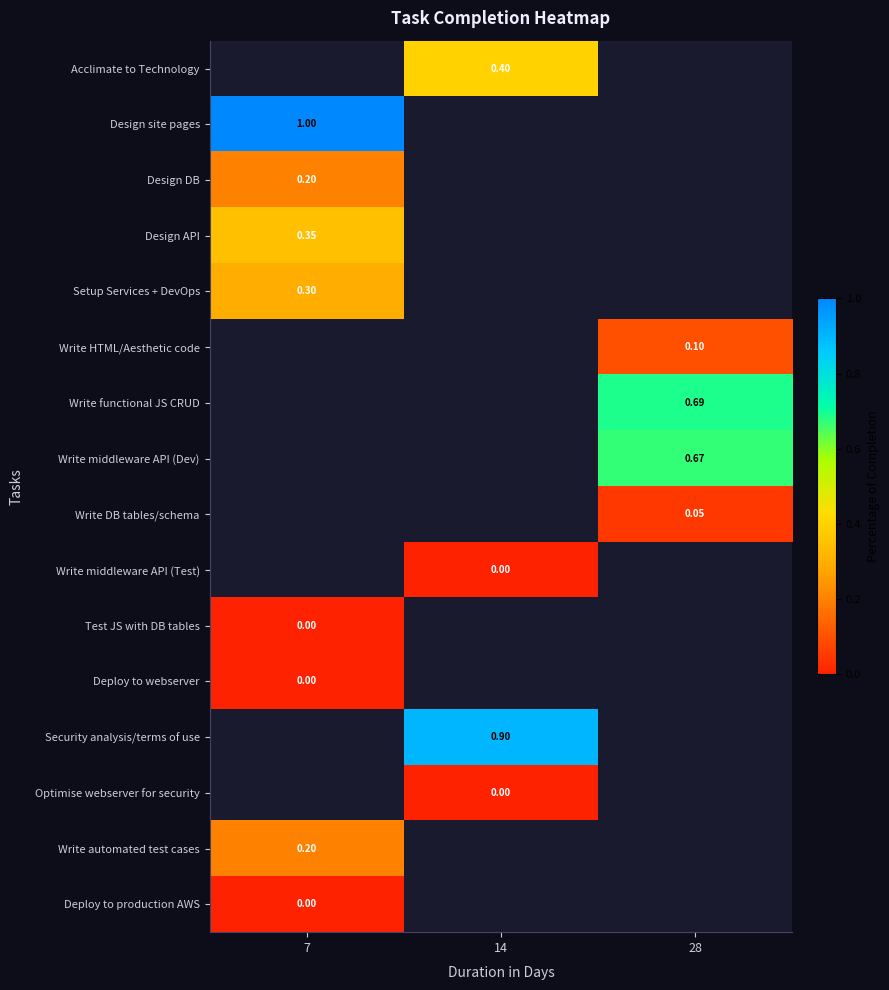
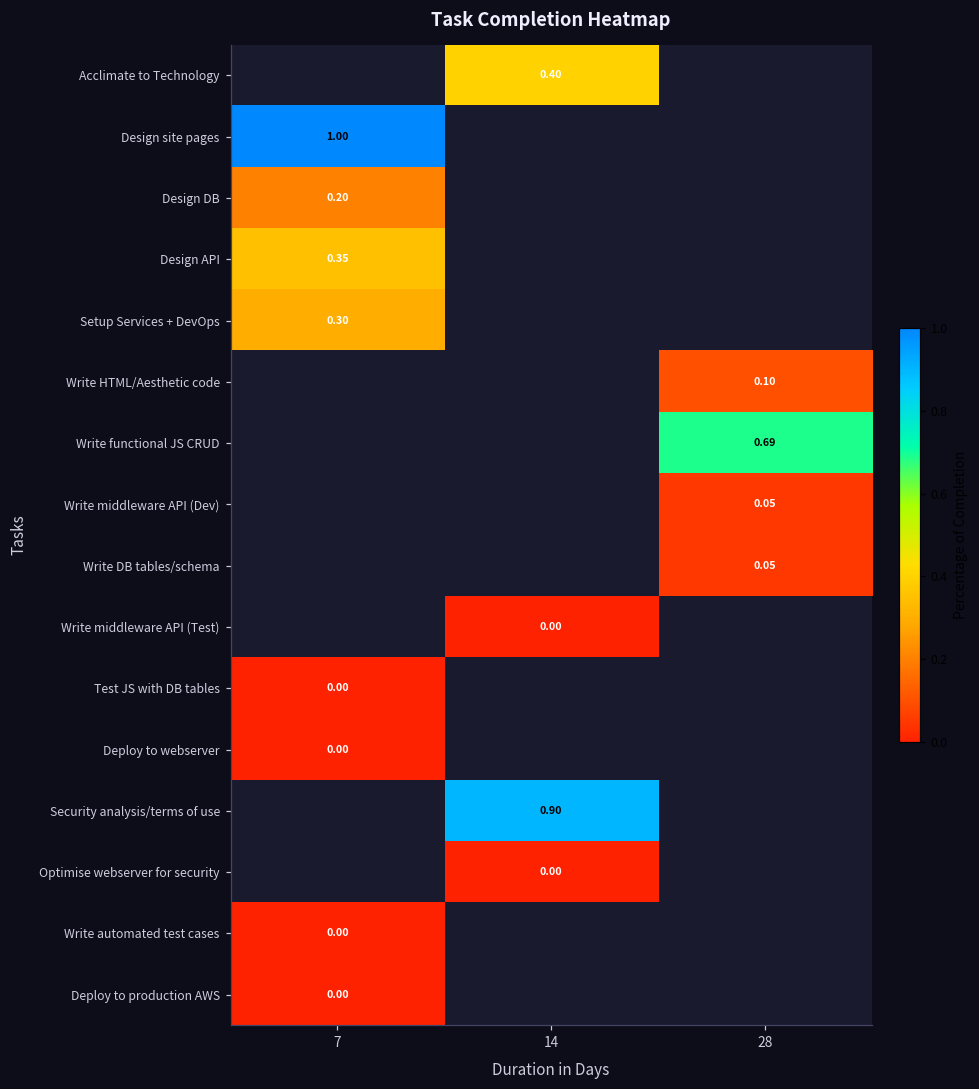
Write middleware API (Dev), 28: 0.67 -> 0.05
Write automated test cases, 7: 0.20 -> 0.00
